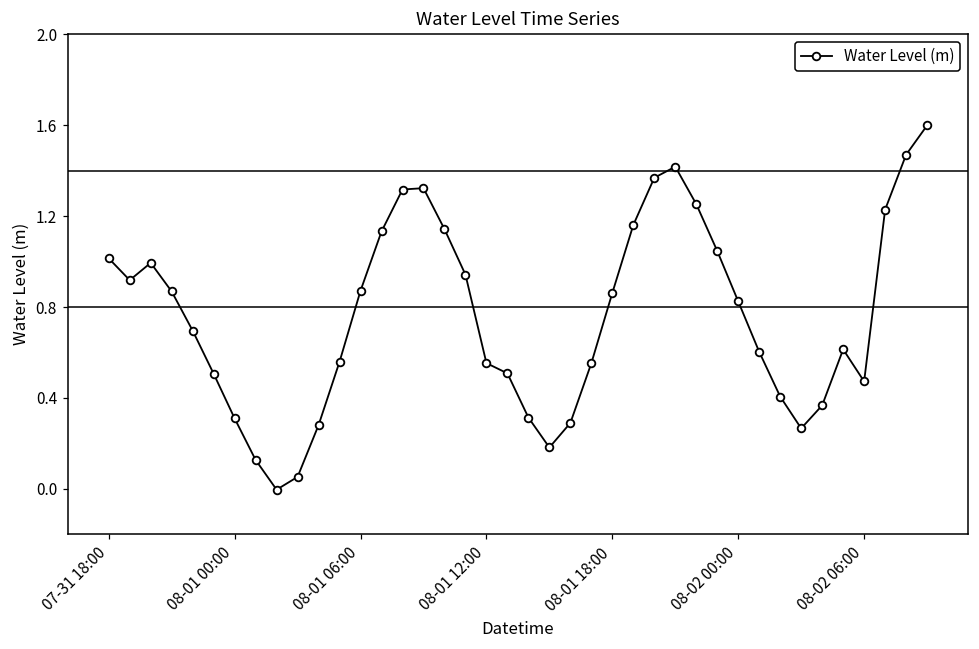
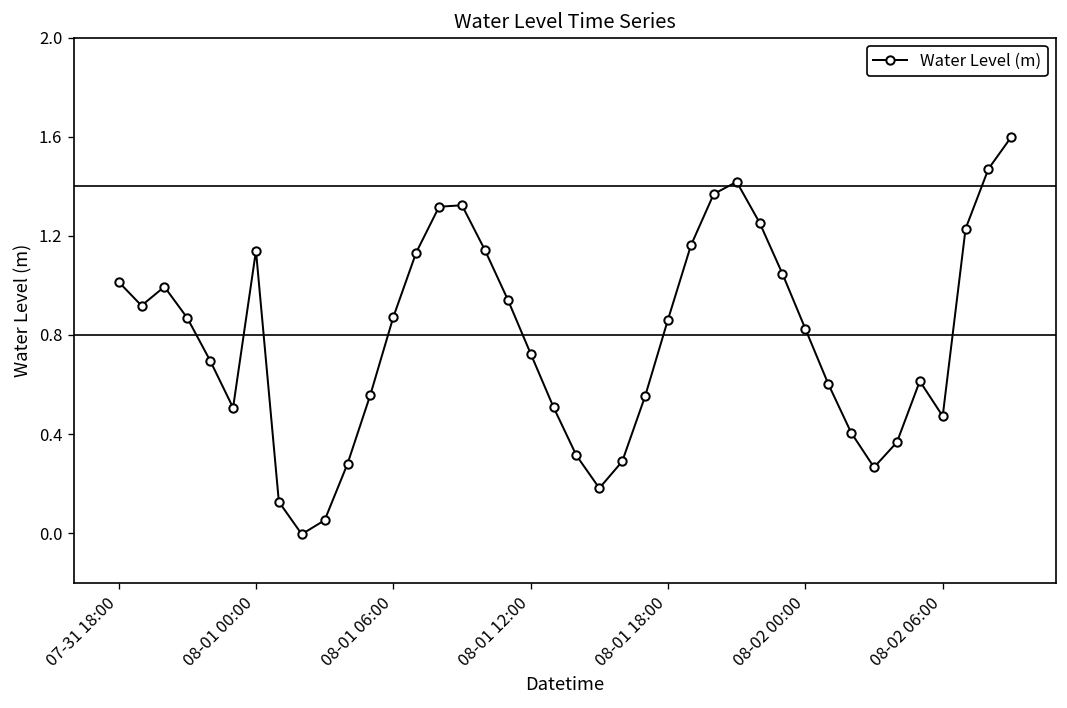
08-01 00:00: 0.31 -> 1.14
08-01 12:00: 0.55 -> 0.72
